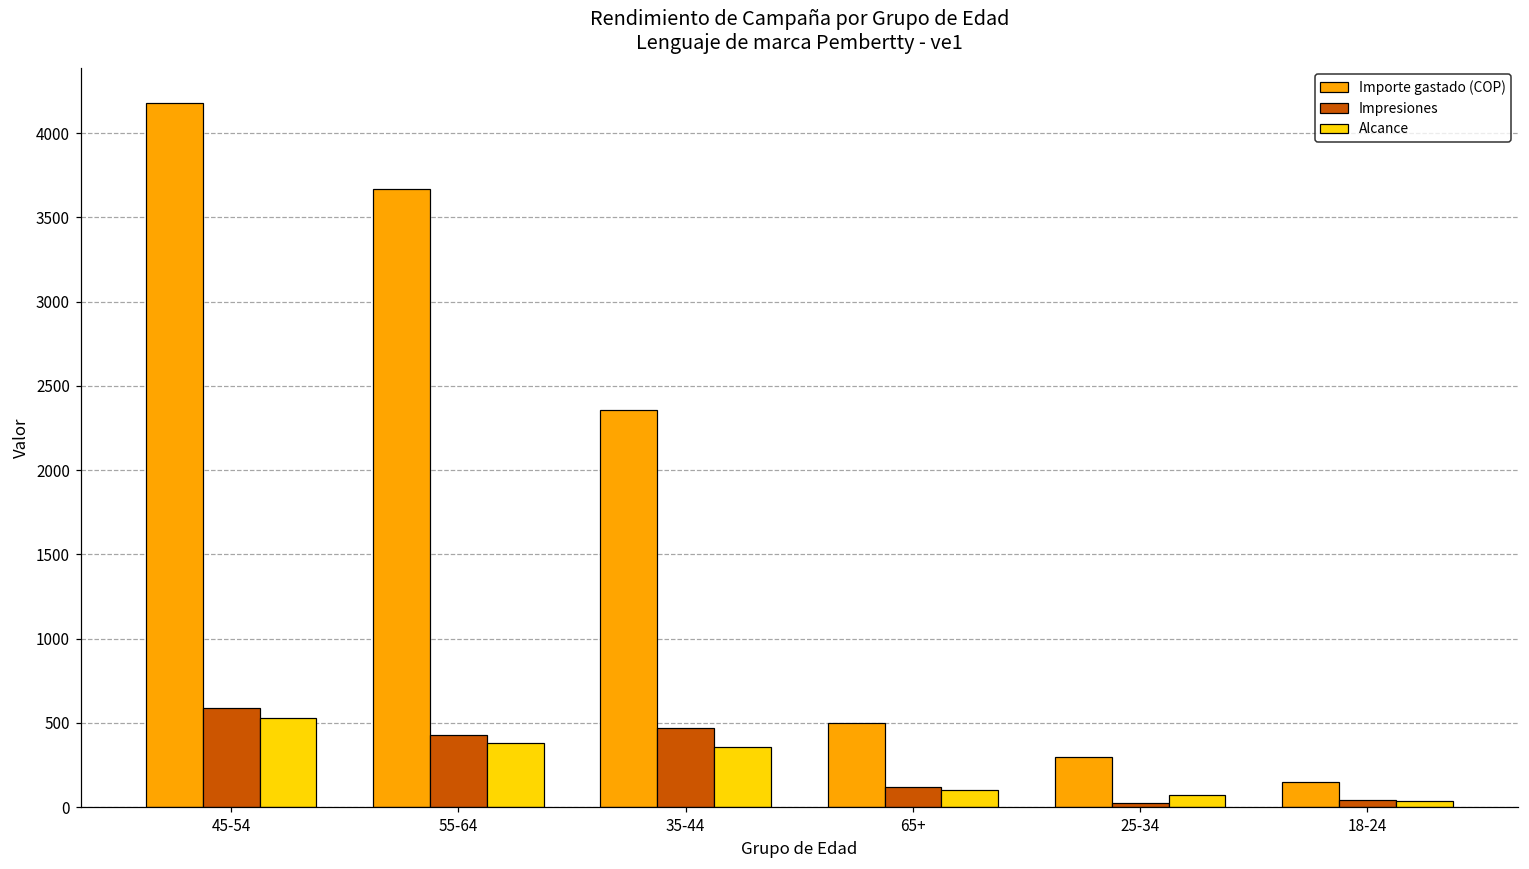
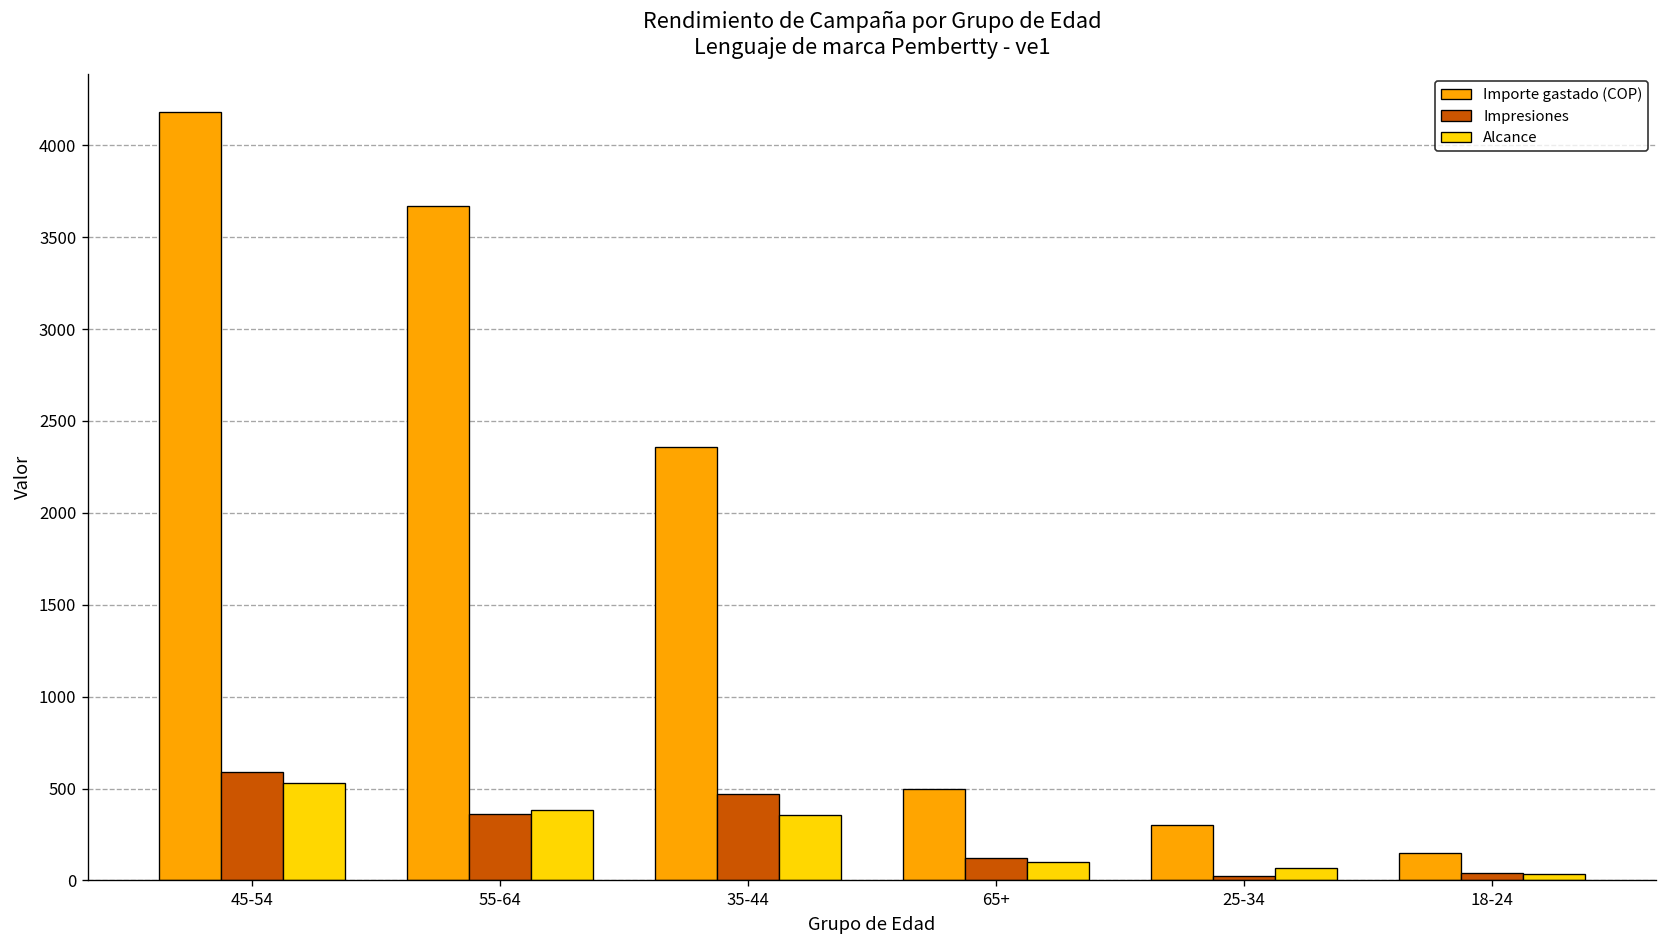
Impresiones, 55-64: 430 -> 360
